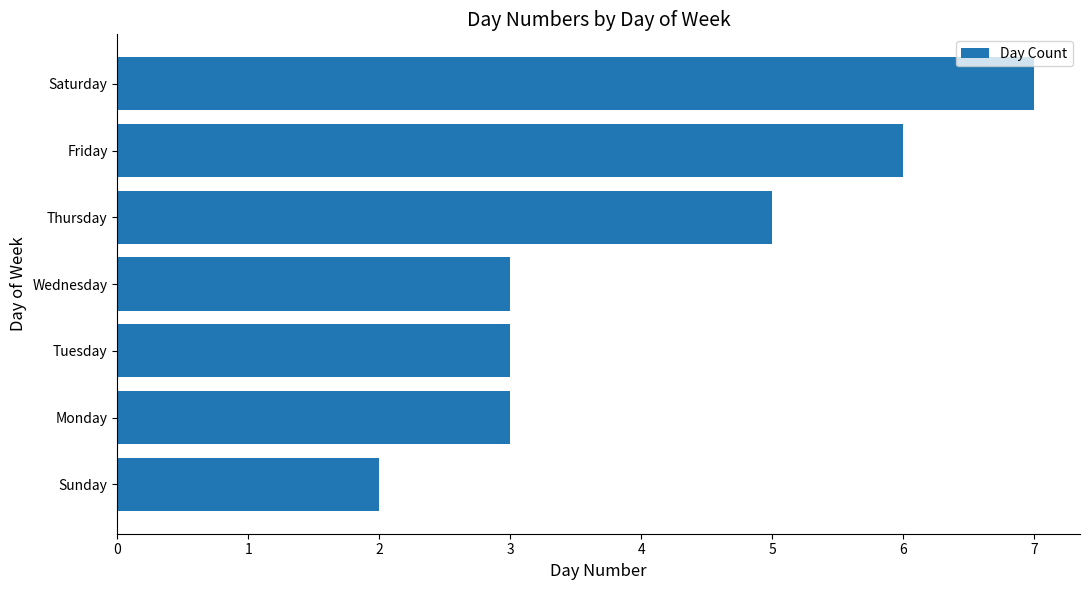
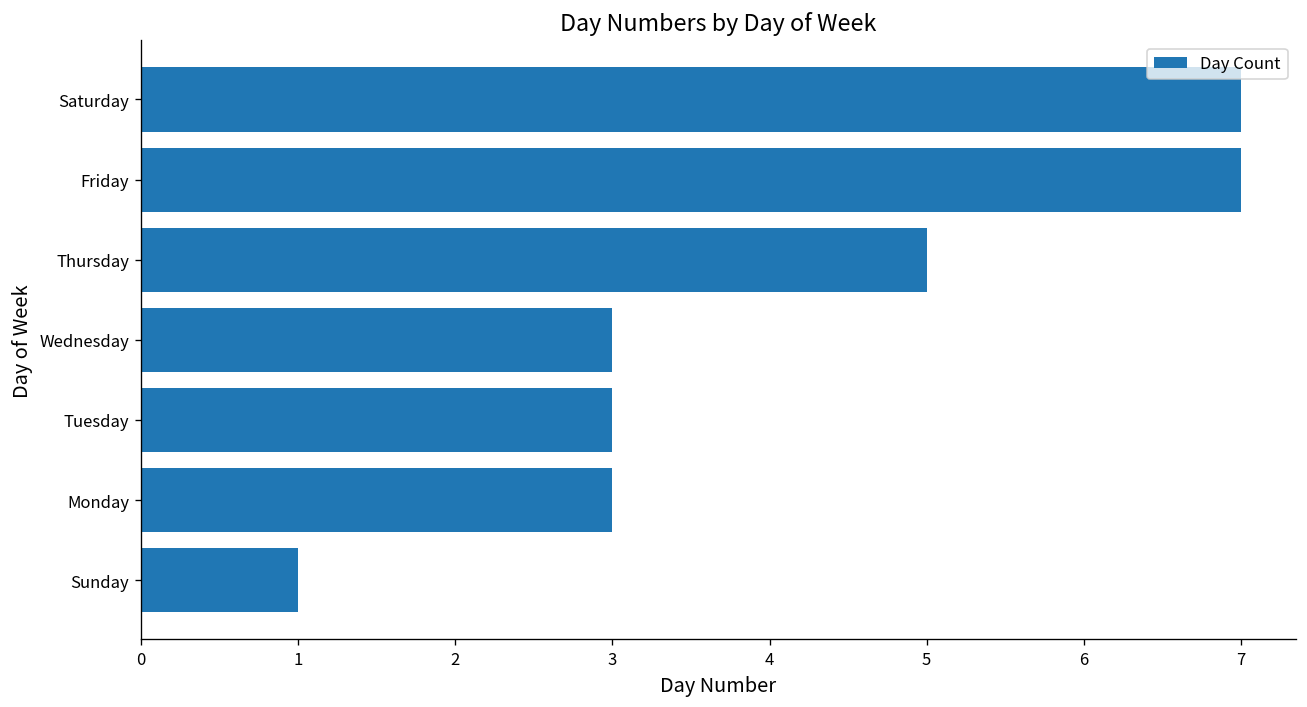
Friday: 6 -> 7
Sunday: 2 -> 1
